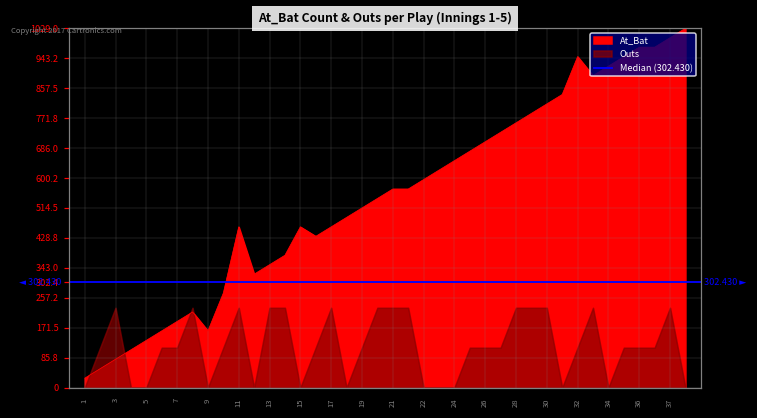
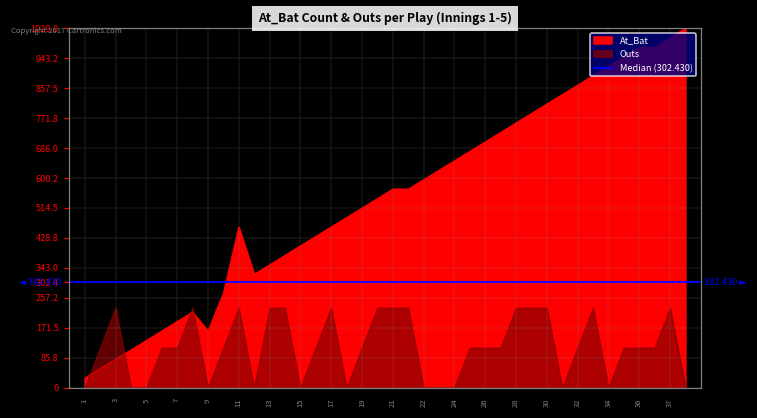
At_Bat, 15: 460 -> 410
At_Bat, 32: 950 -> 870
